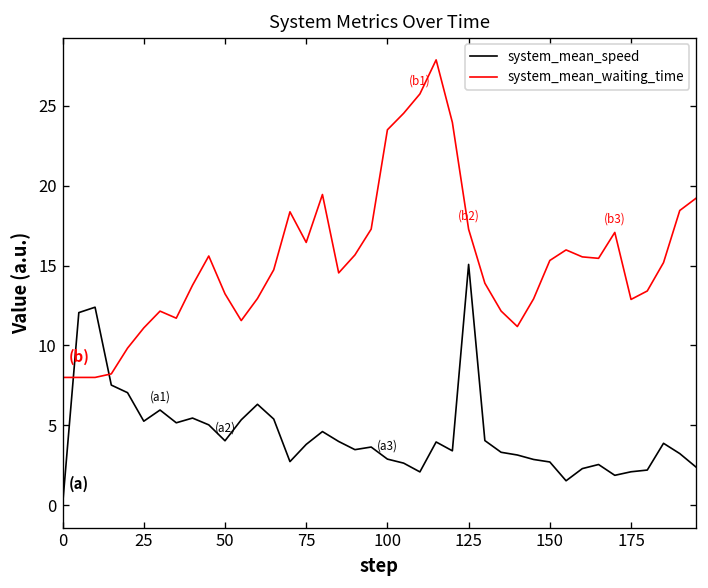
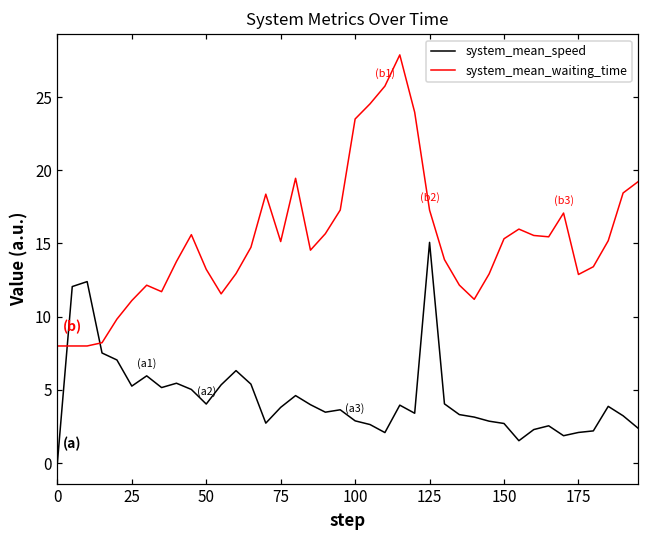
system_mean_waiting_time, 75: 16.5 -> 15.1
